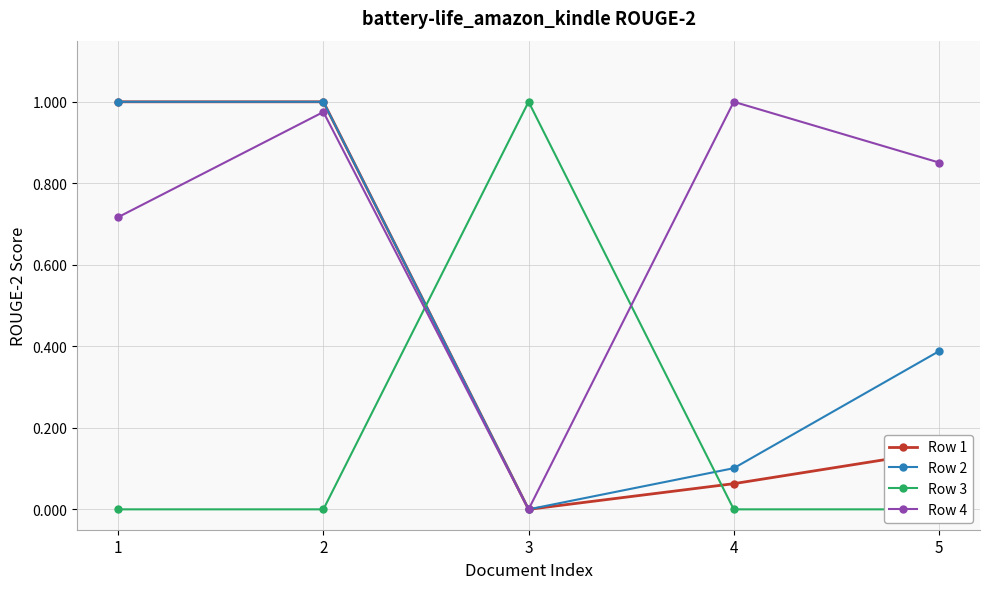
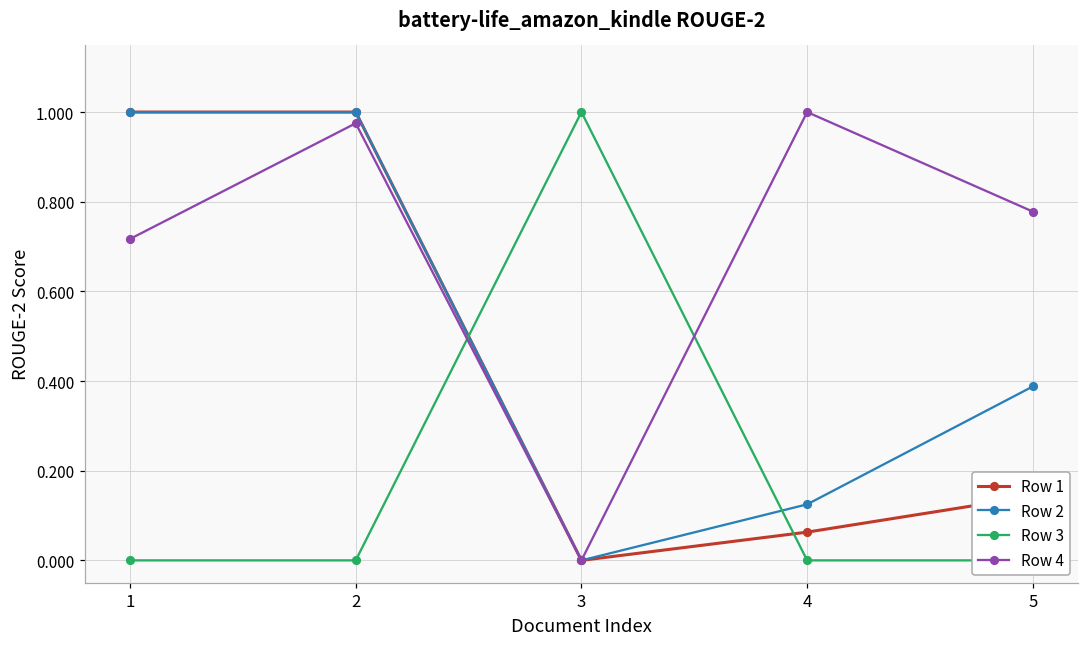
Row 2, 4: 0.10 -> 0.13
Row 4, 5: 0.85 -> 0.78
